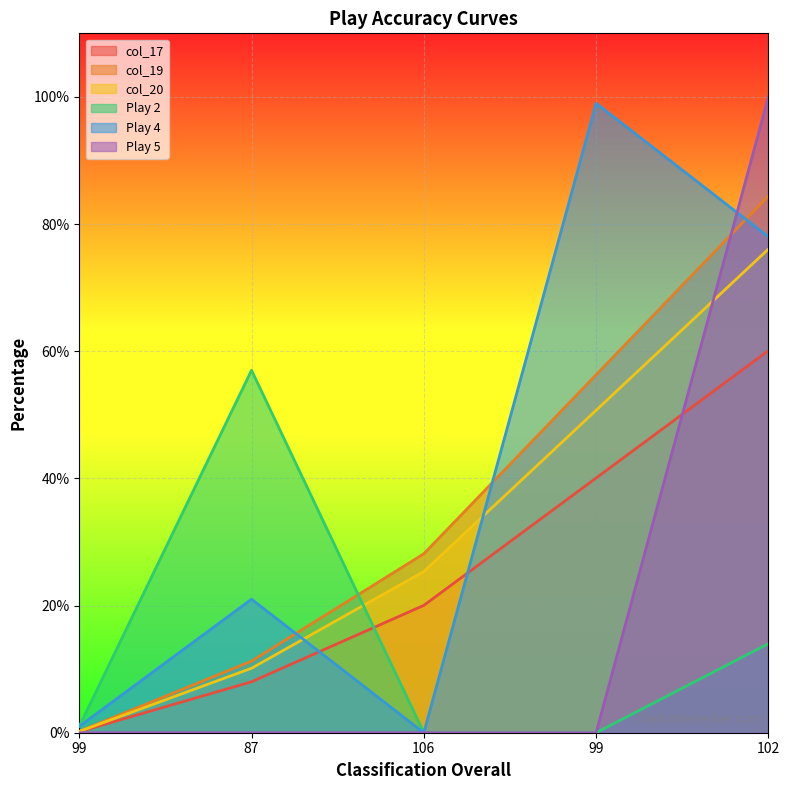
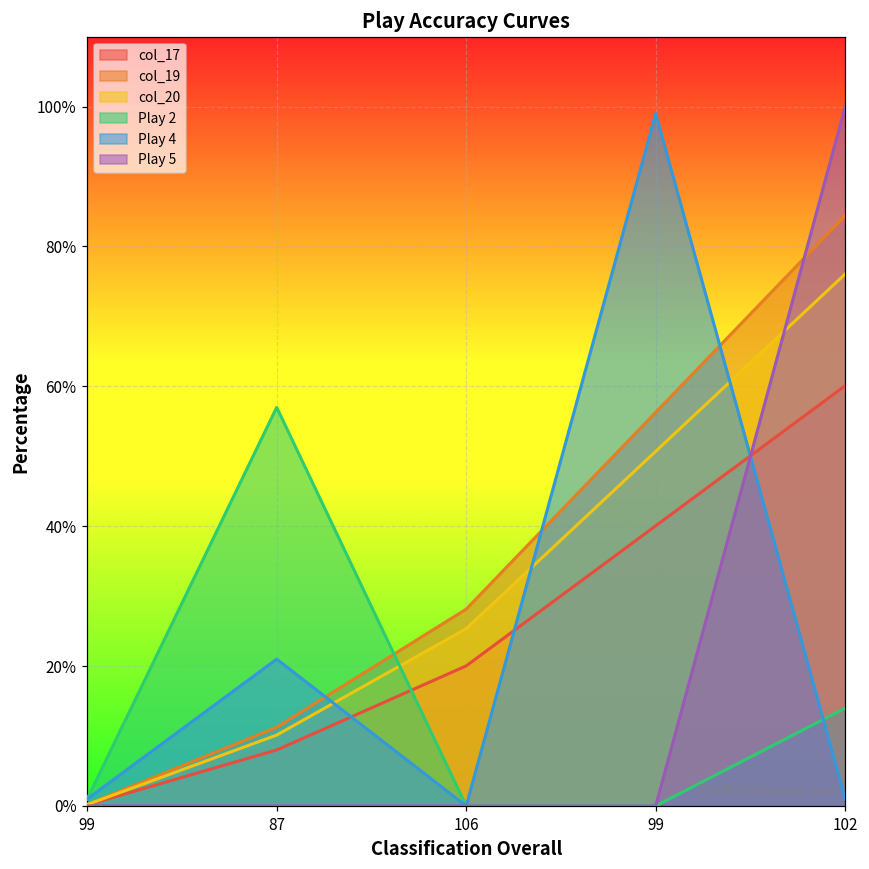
Play 4, 102: 78% -> 1%
